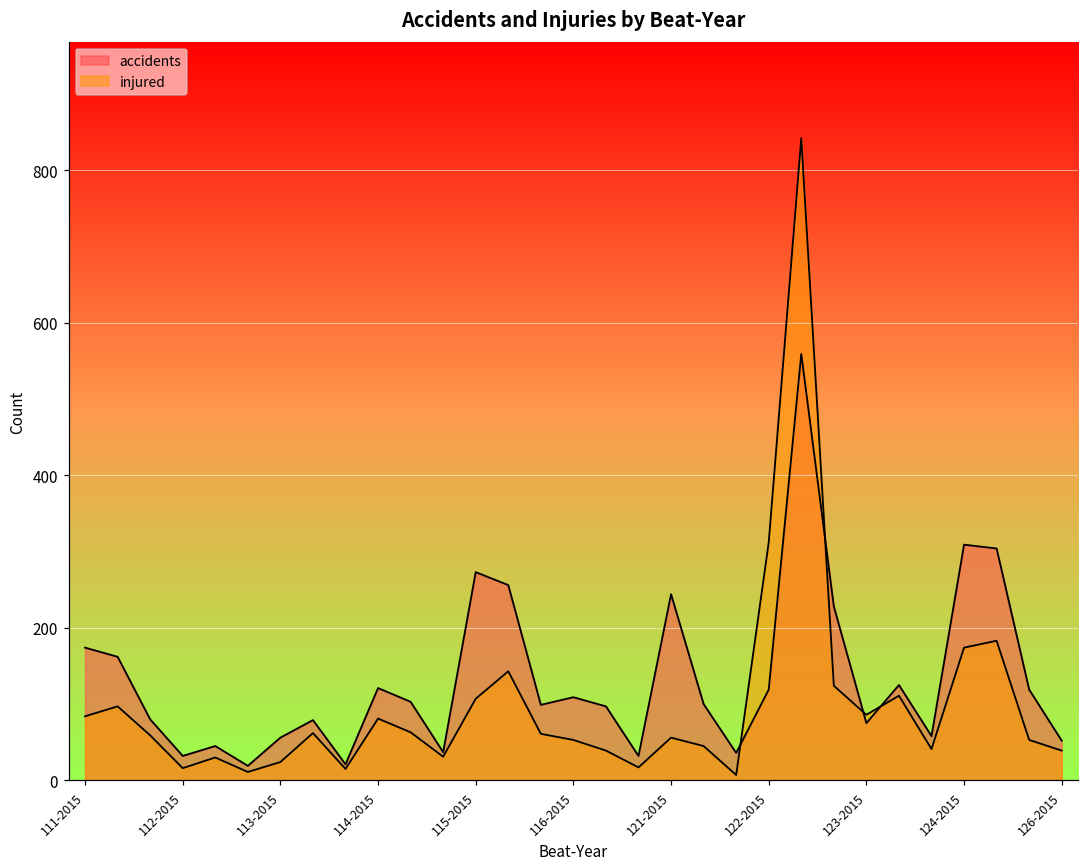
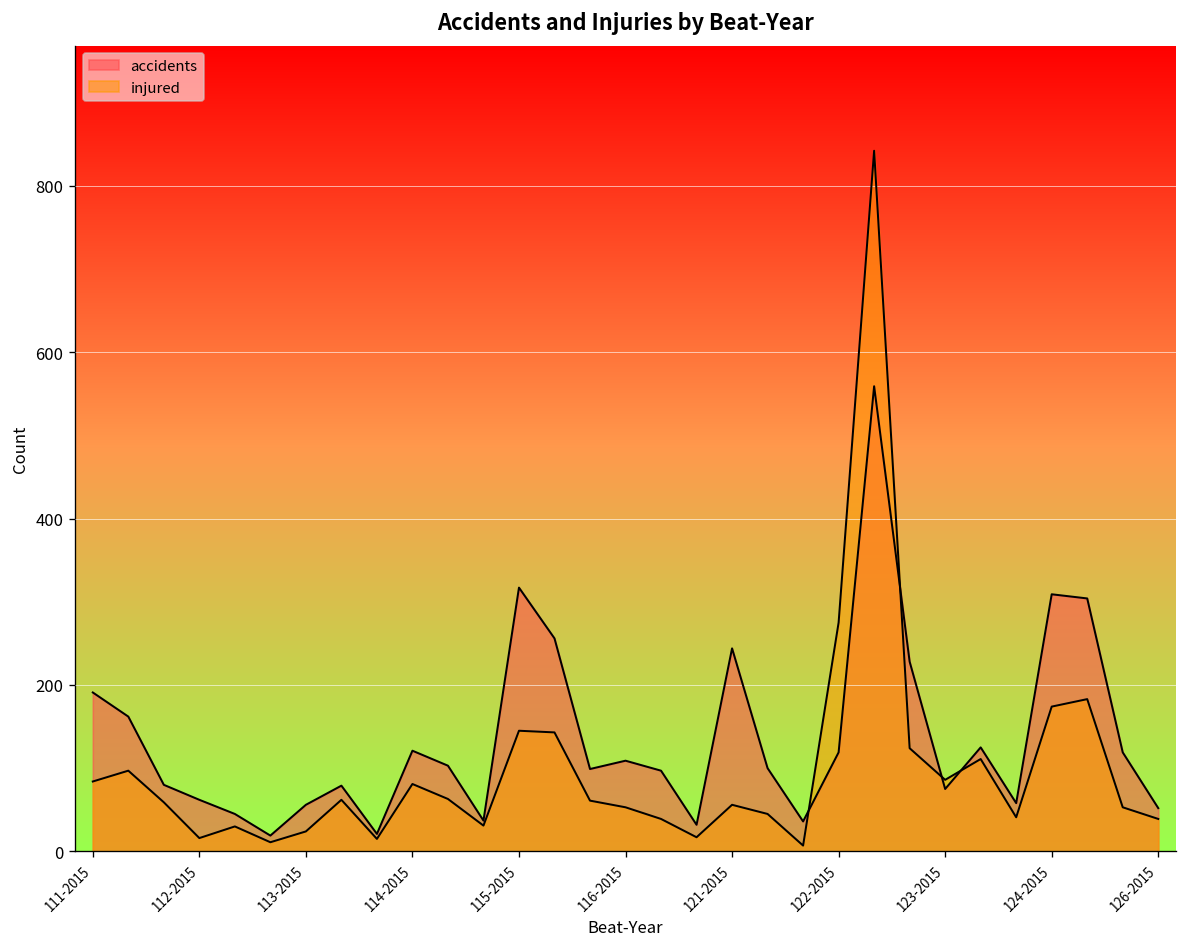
accidents, 111-2015: 170 -> 190
accidents, 112-2015: 30 -> 60
accidents, 115-2015: 270 -> 320
injured, 115-2015: 110 -> 150
injured, 122-2015: 310 -> 280
